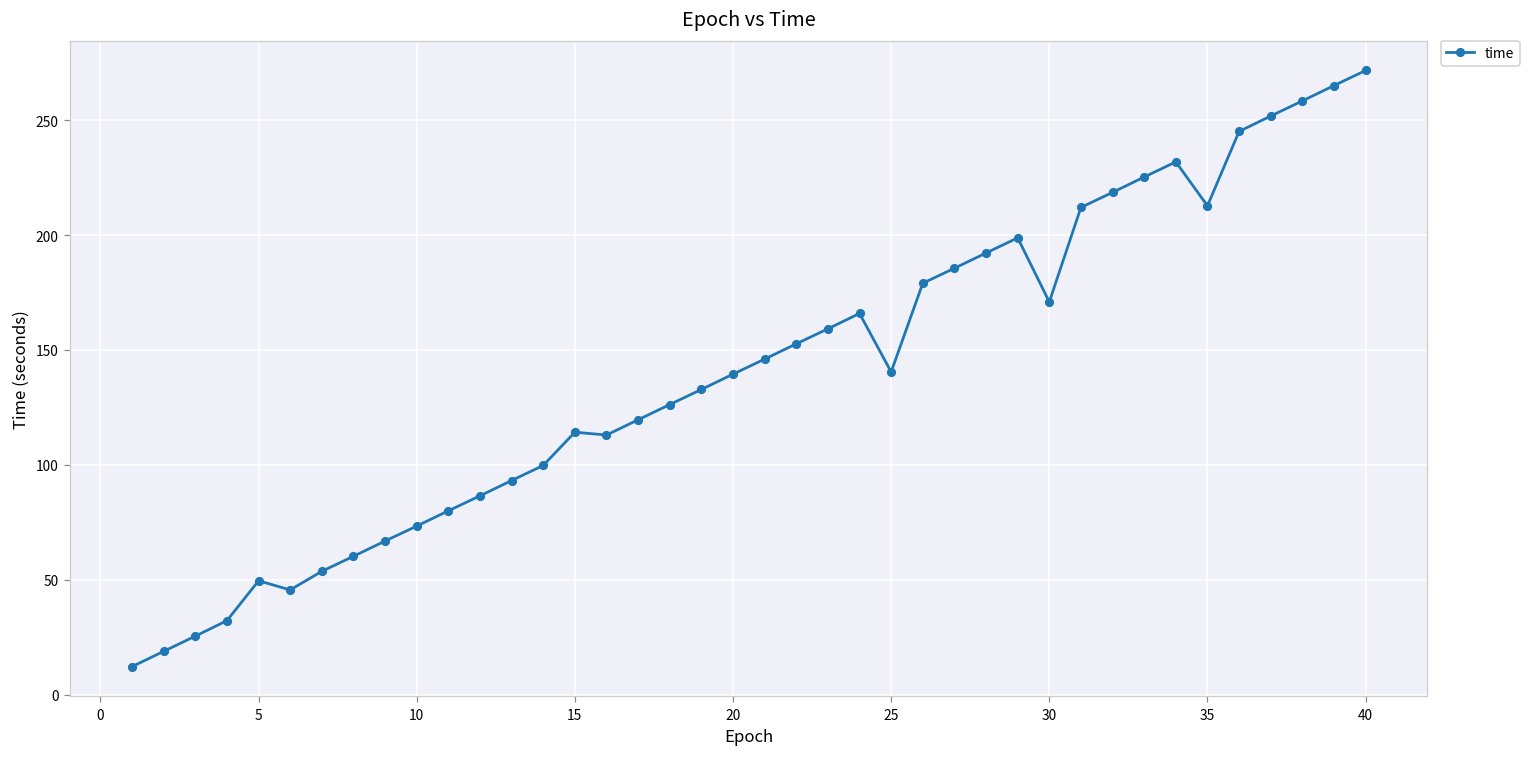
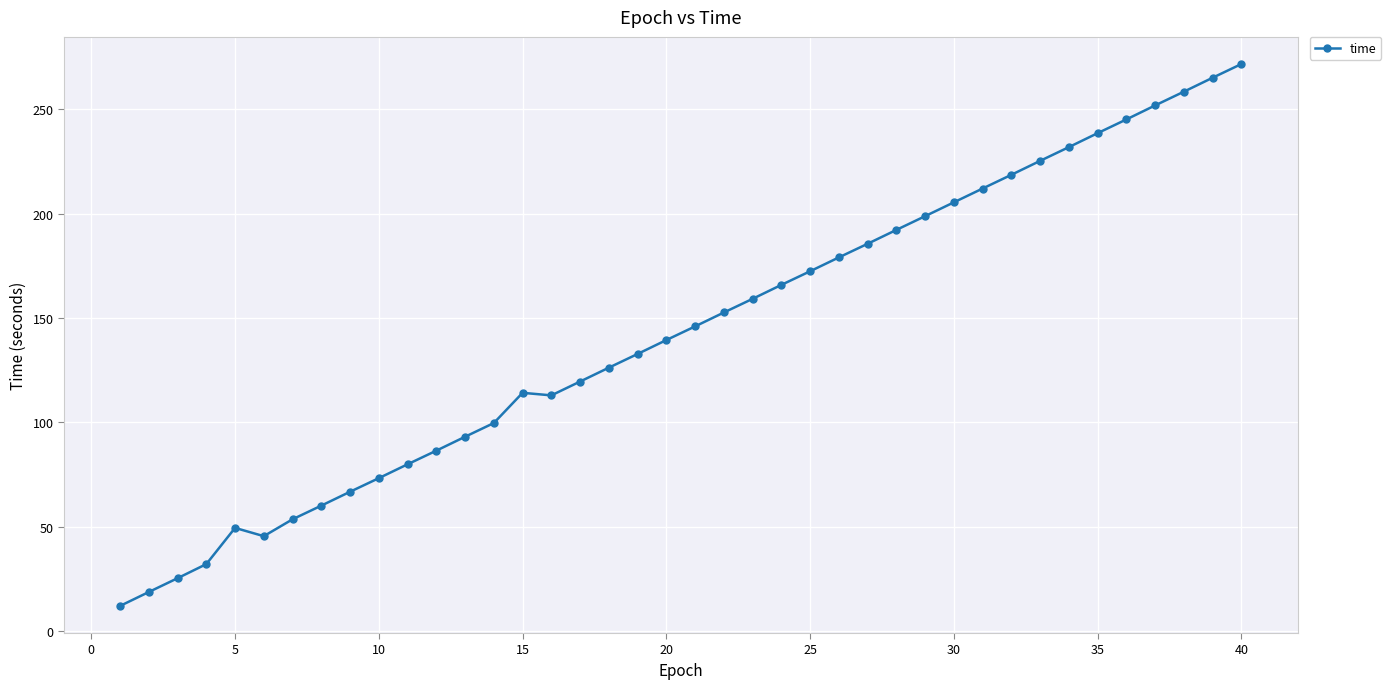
25: 140 -> 172
30: 171 -> 205
35: 213 -> 238
